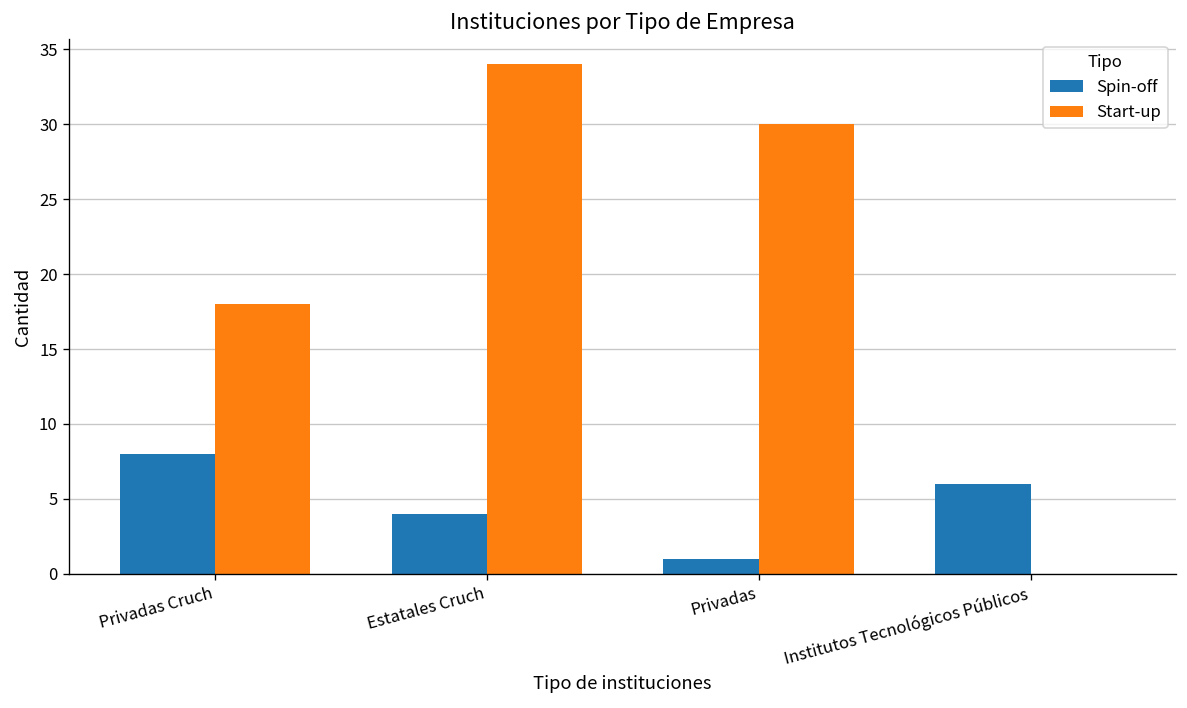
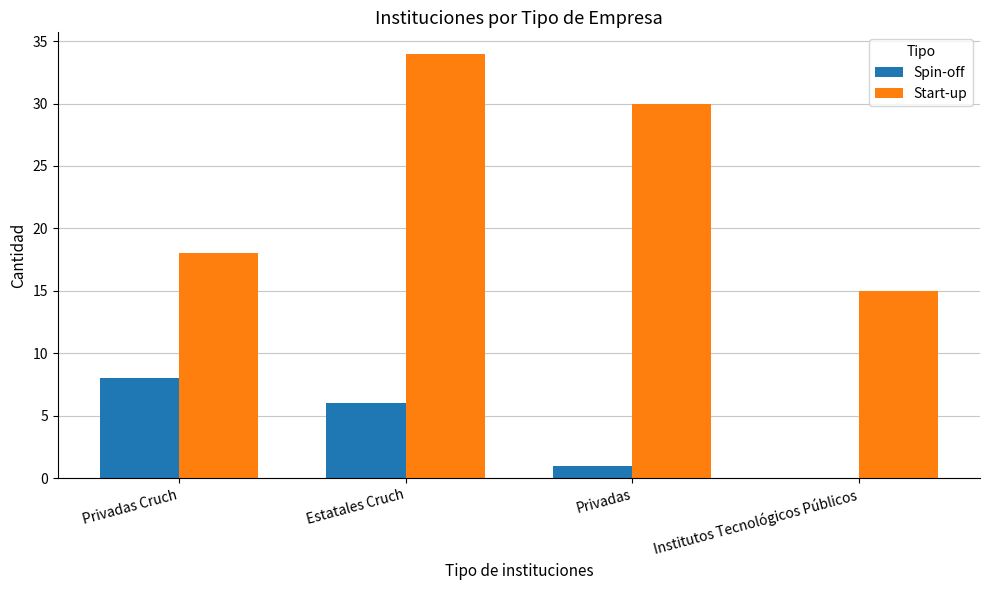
Spin-off, Estatales Cruch: 4 -> 6
Spin-off, Institutos Tecnológicos Públicos: 6 -> 0
Start-up, Institutos Tecnológicos Públicos: 0 -> 15
